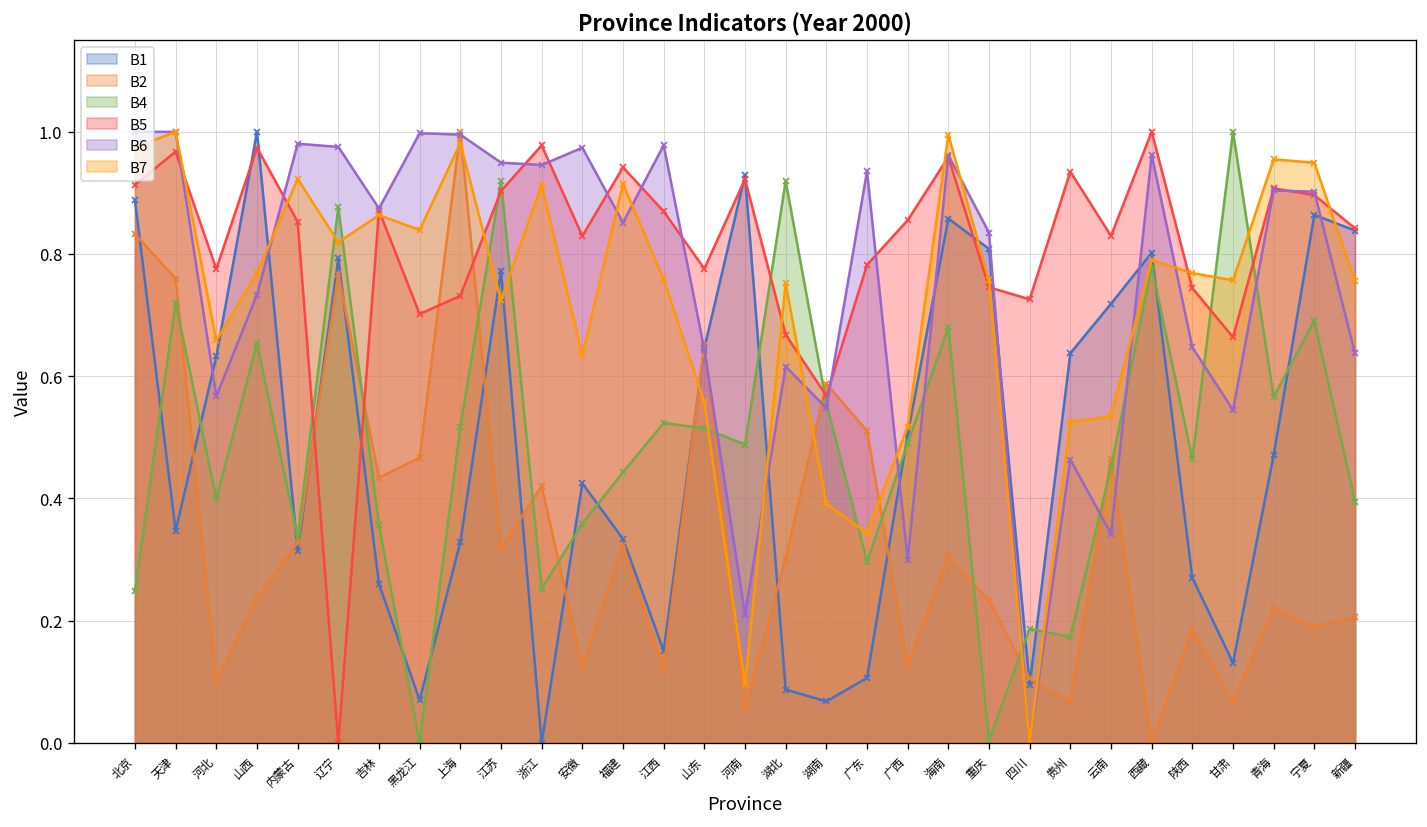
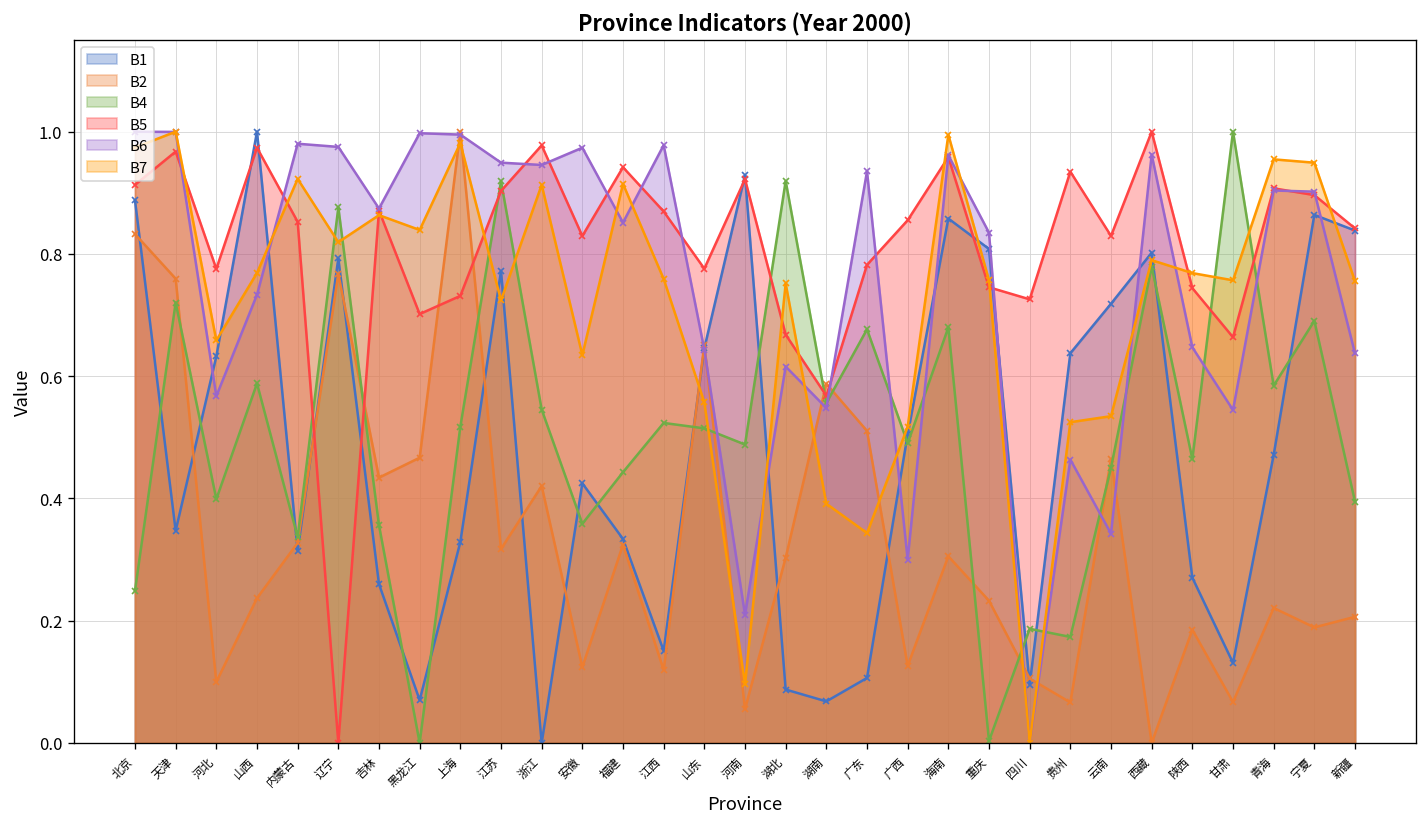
B4, 山西: 0.65 -> 0.59
B4, 浙江: 0.25 -> 0.55
B4, 广东: 0.30 -> 0.68
B4, 青海: 0.57 -> 0.58
